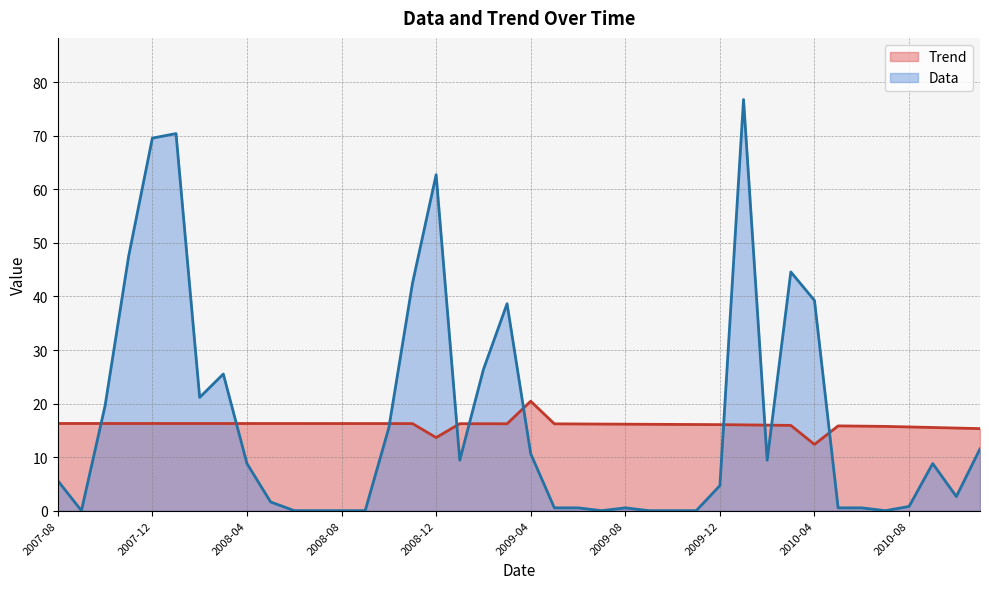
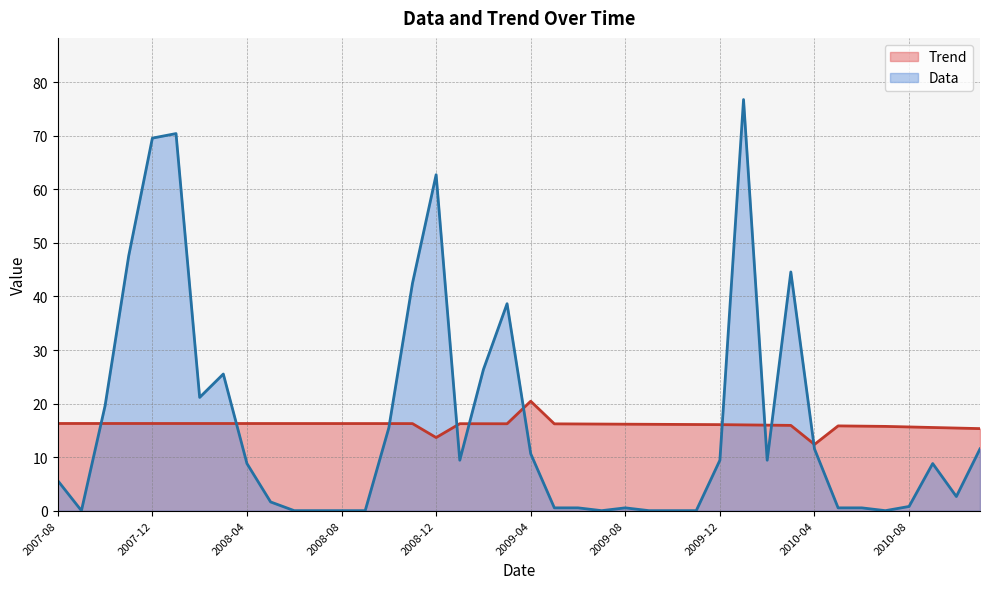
Data, 2009-12: 5 -> 9
Data, 2010-04: 39 -> 12
